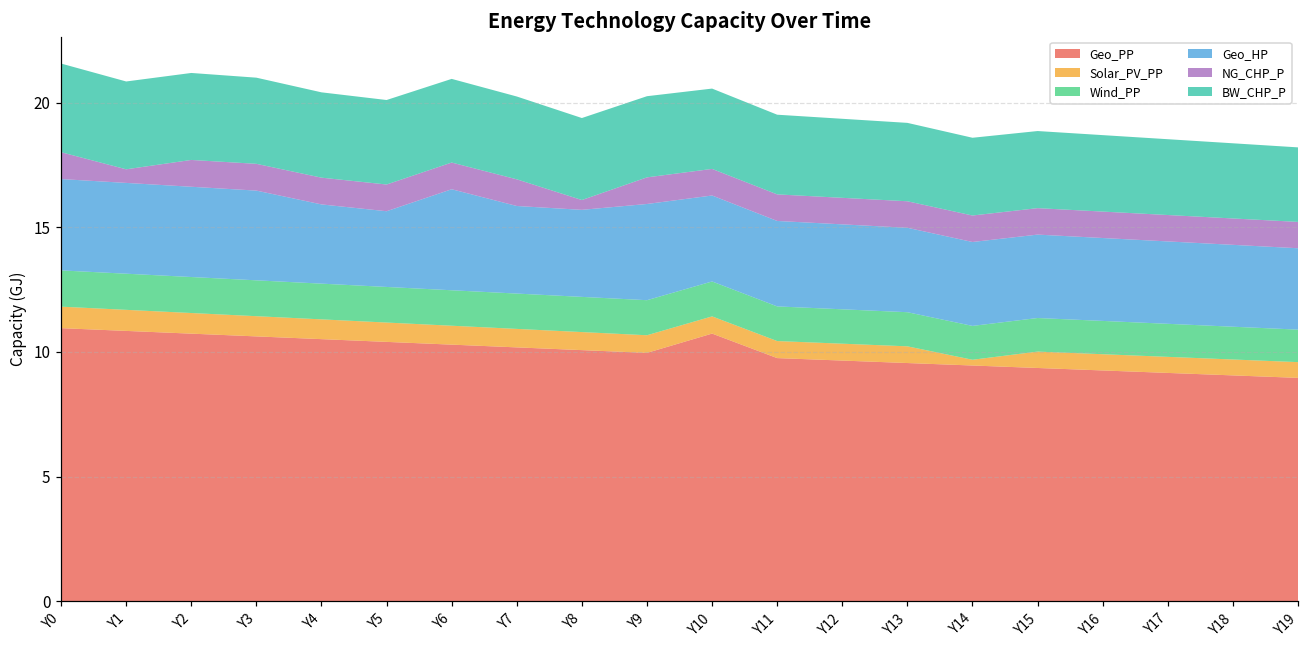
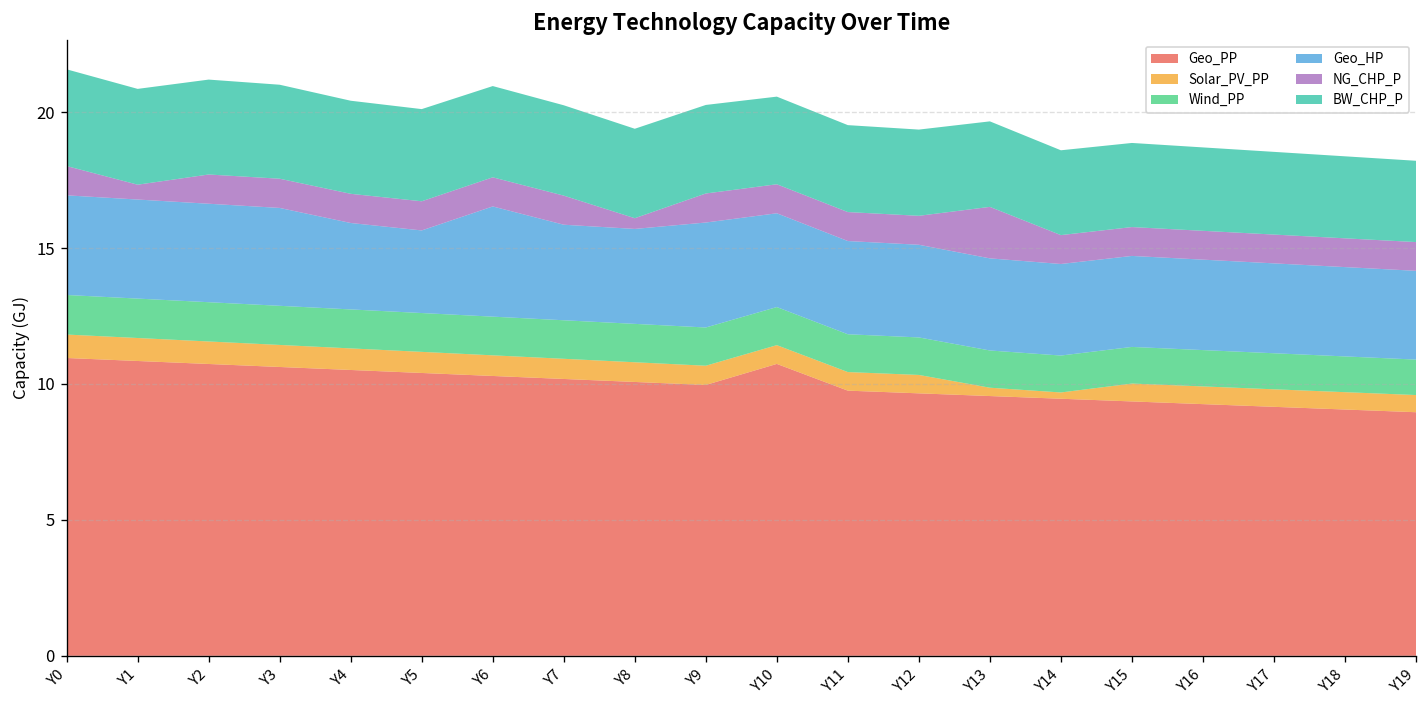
Solar_PV_PP, Y13: 0.7 -> 0.3
NG_CHP_P, Y13: 1.1 -> 1.9
